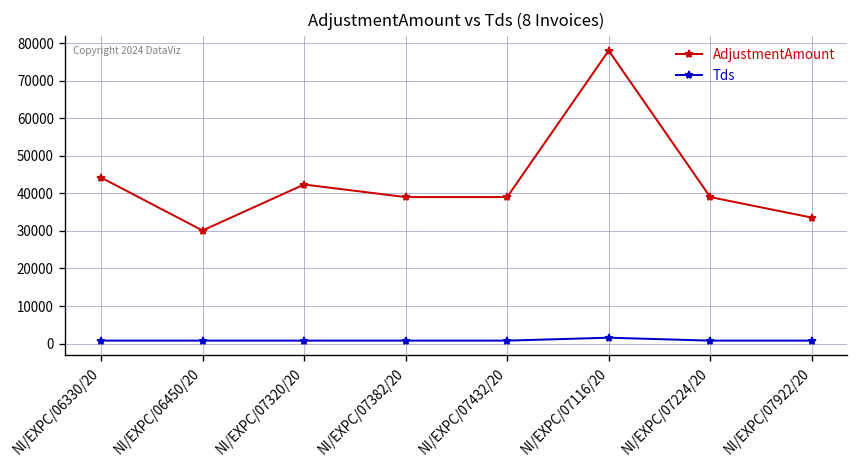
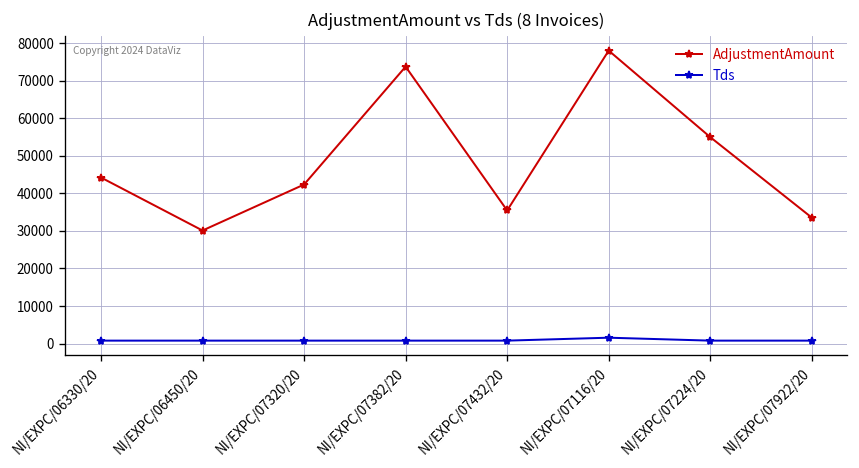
AdjustmentAmount, NI/EXPC/07382/20: 39000 -> 74000
AdjustmentAmount, NI/EXPC/07432/20: 39000 -> 35000
AdjustmentAmount, NI/EXPC/07224/20: 39000 -> 55000
